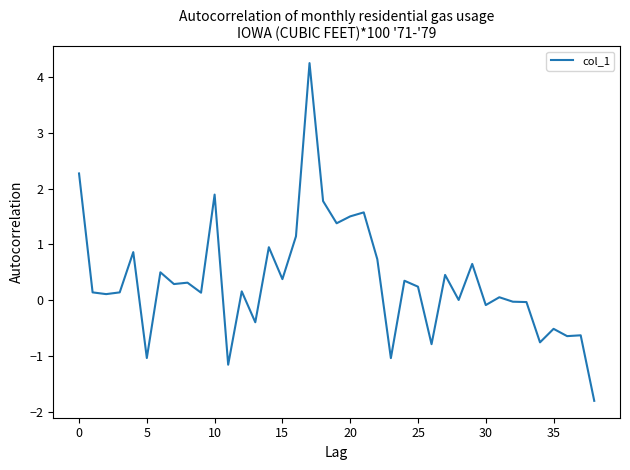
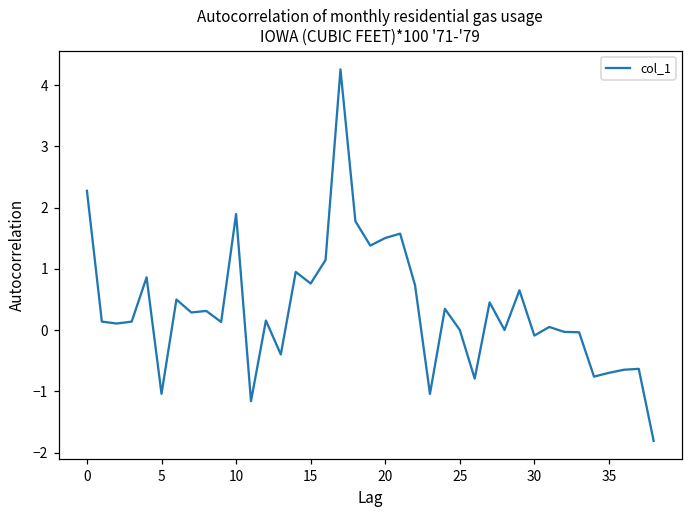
15: 0.4 -> 0.8
25: 0.2 -> 0.0
35: -0.5 -> -0.7
